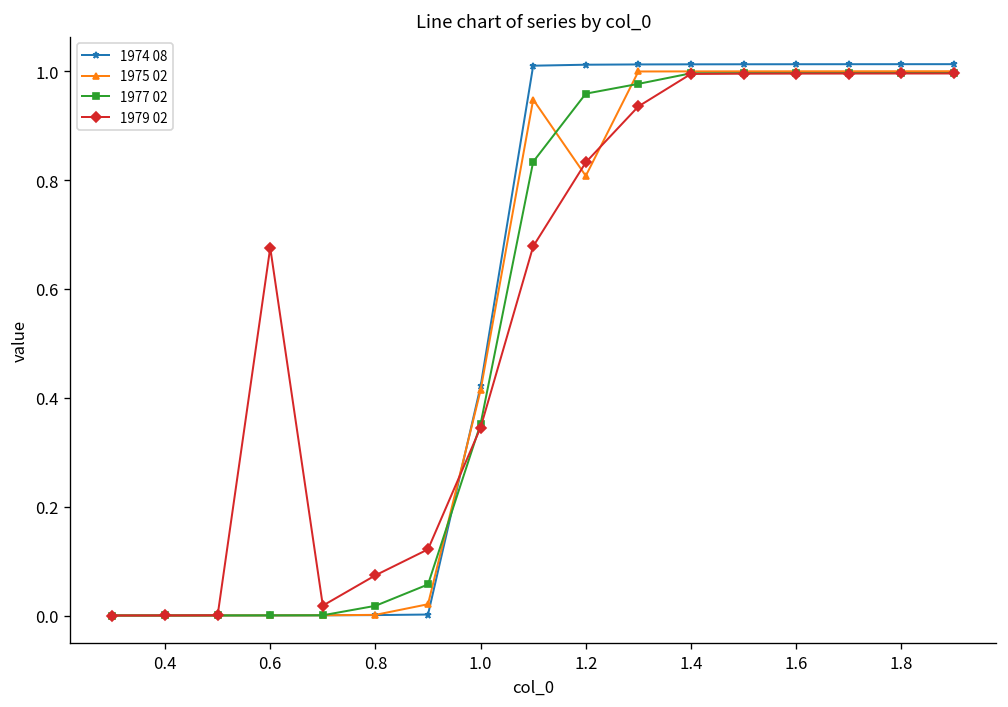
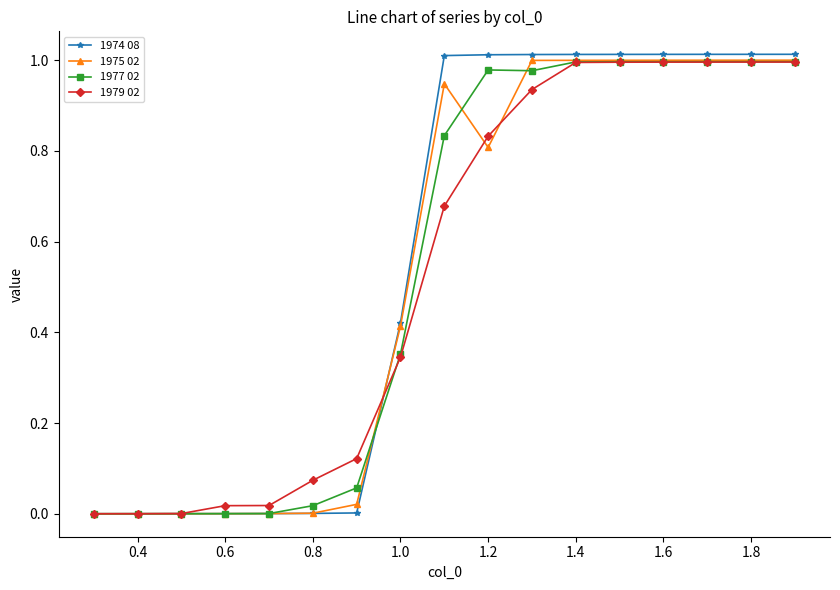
1979 02, 0.6: 0.68 -> 0.02
1977 02, 1.2: 0.96 -> 0.98
